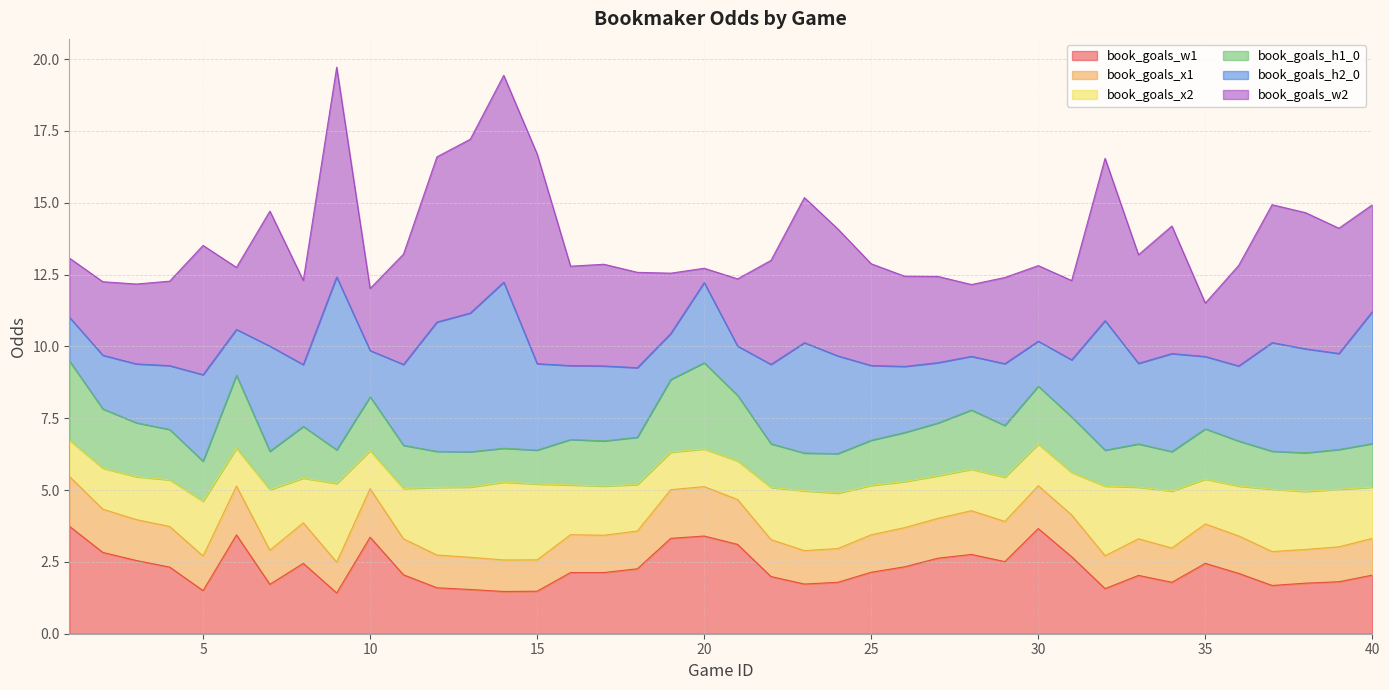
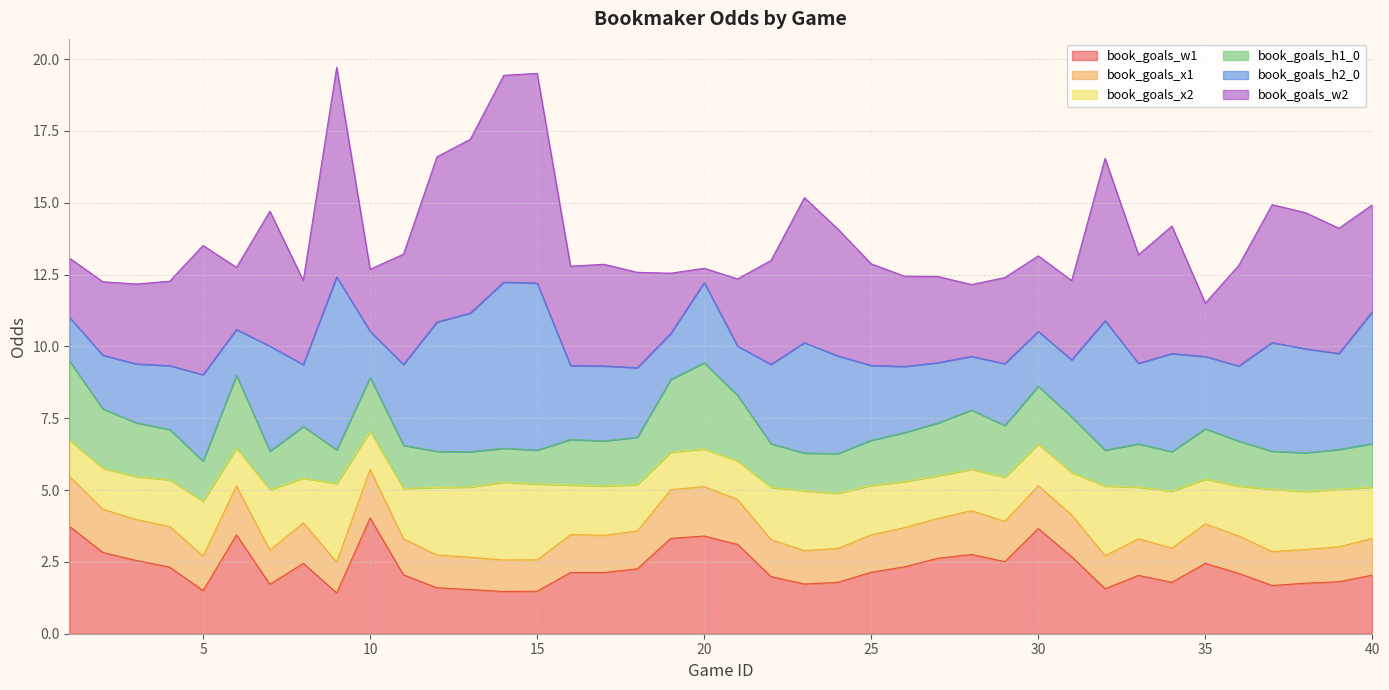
book_goals_w1, 10: 3.4 -> 4.0
book_goals_h2_0, 15: 3.0 -> 5.8
book_goals_h2_0, 30: 1.6 -> 1.9
